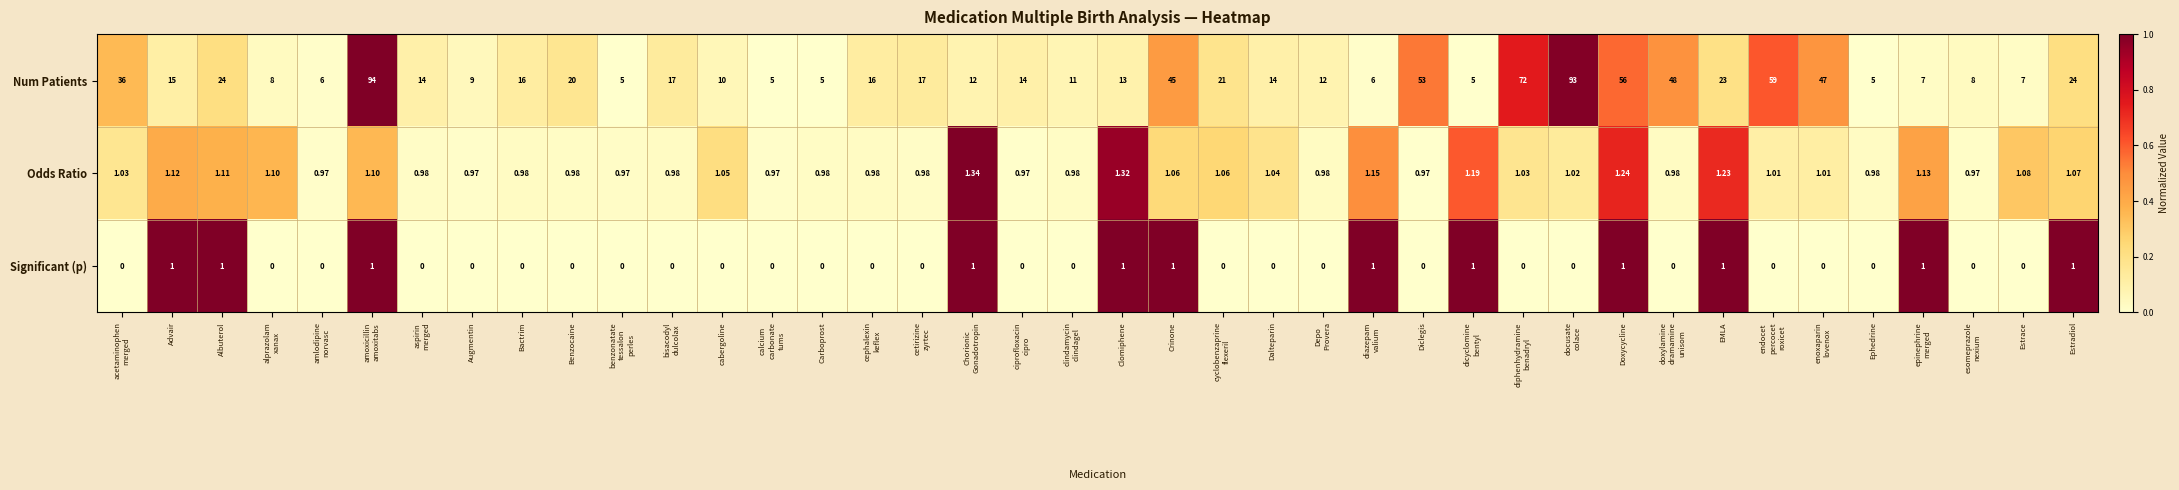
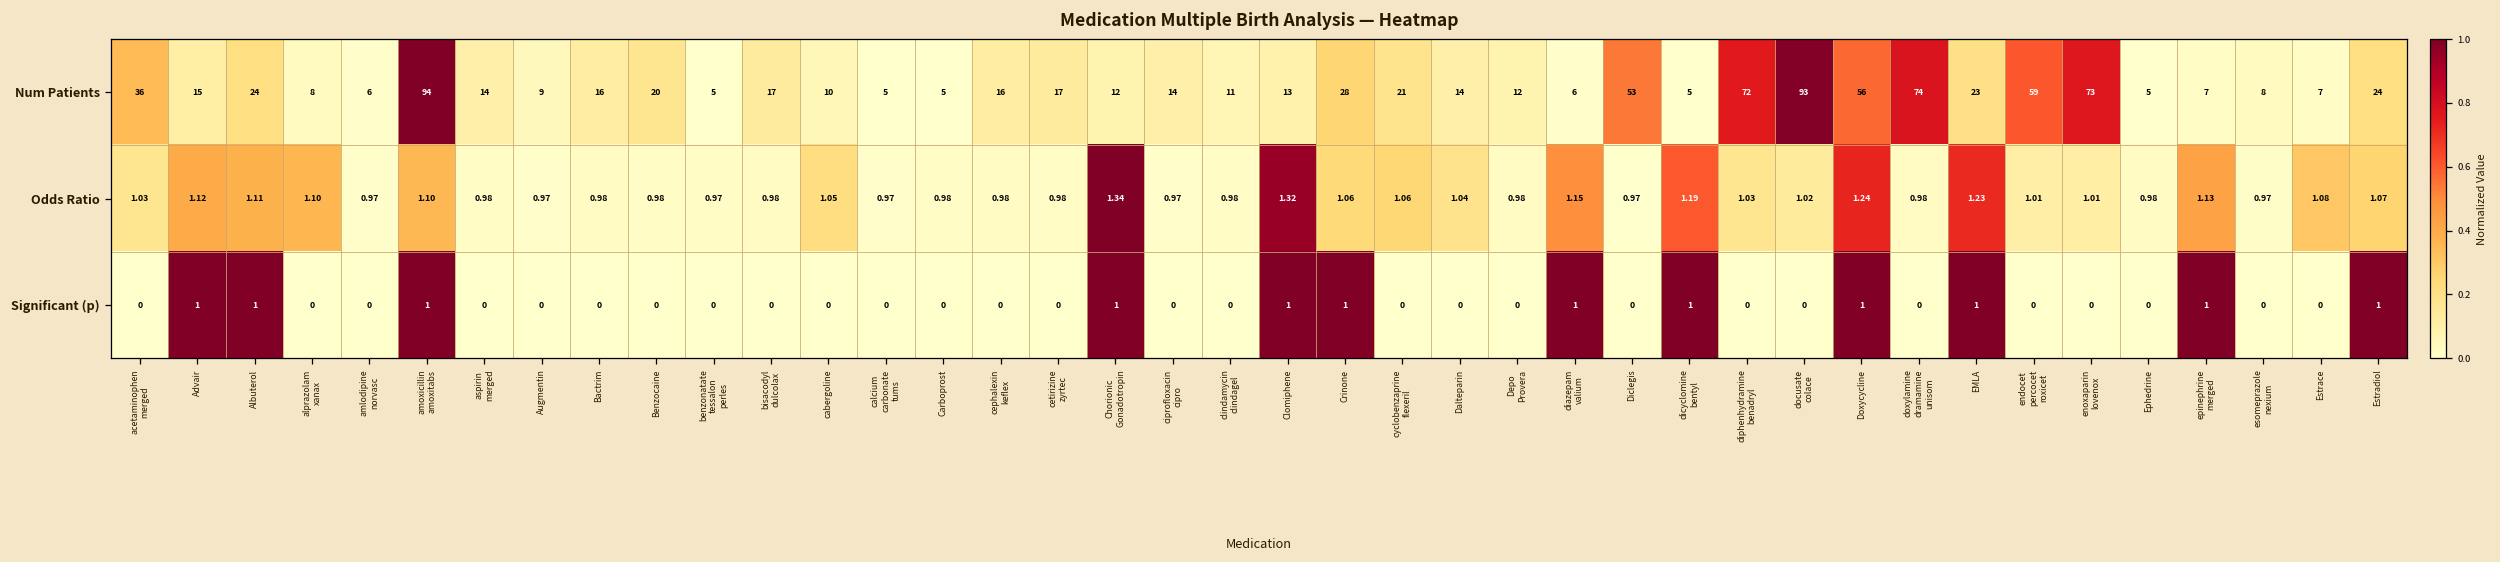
Num Patients, Crinone: 45 -> 28
Num Patients, doxylamine dramamine unisom: 48 -> 74
Num Patients, enoxaparin lovenox: 47 -> 73
